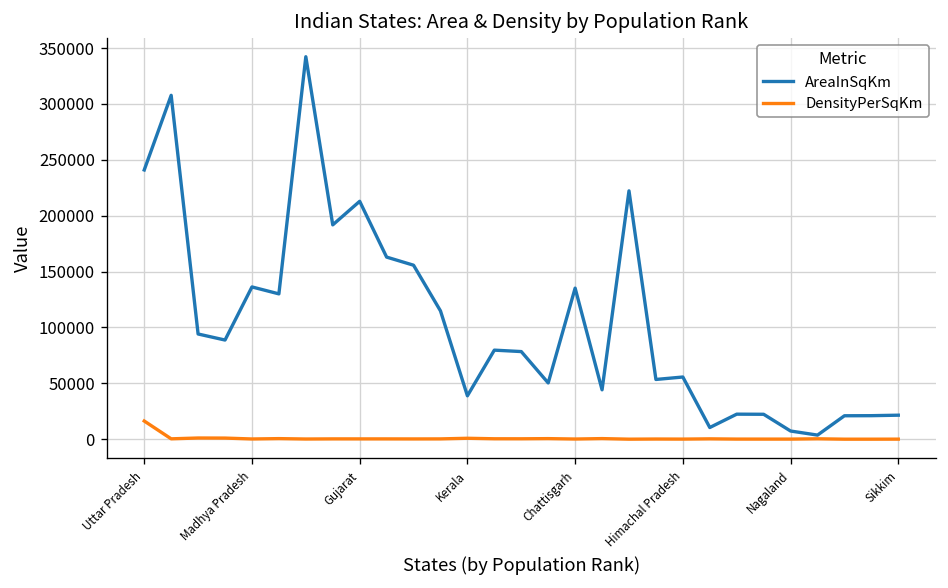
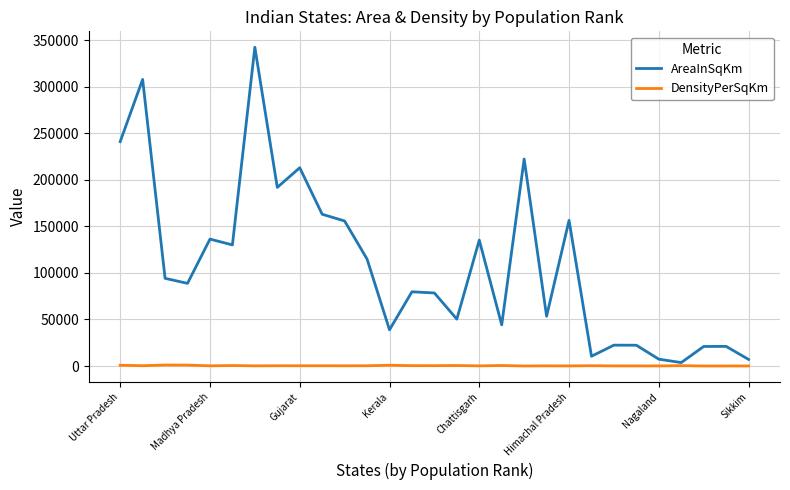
DensityPerSqKm, Uttar Pradesh: 20000 -> 0
AreaInSqKm, Himachal Pradesh: 60000 -> 160000
AreaInSqKm, Sikkim: 20000 -> 10000
